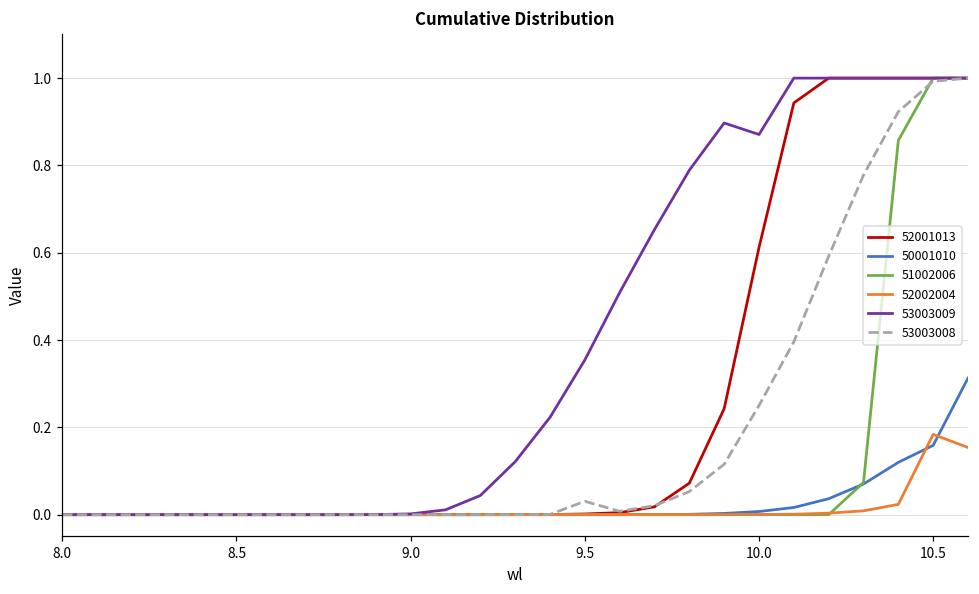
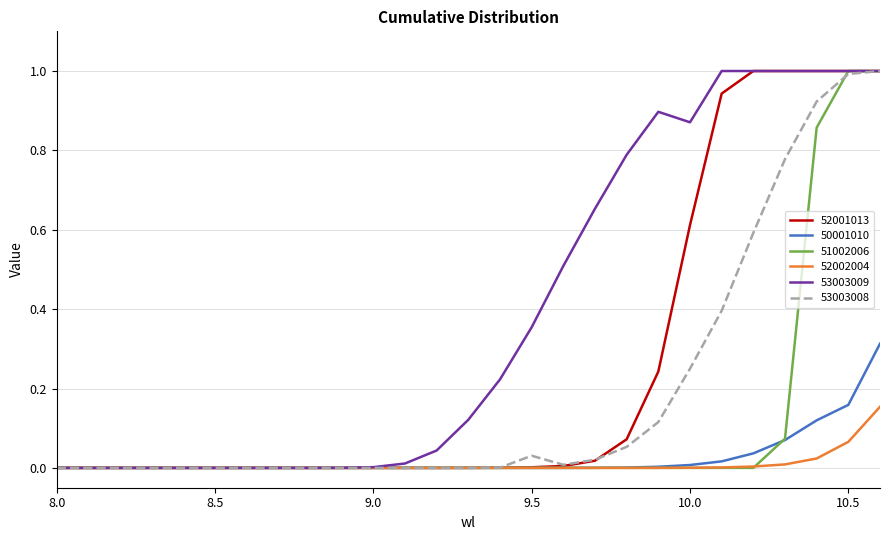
52002004, 10.5: 0.18 -> 0.07
